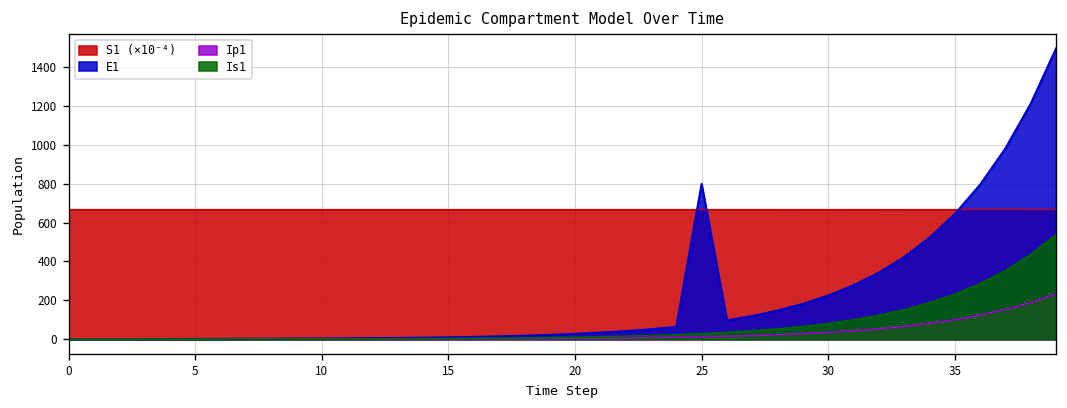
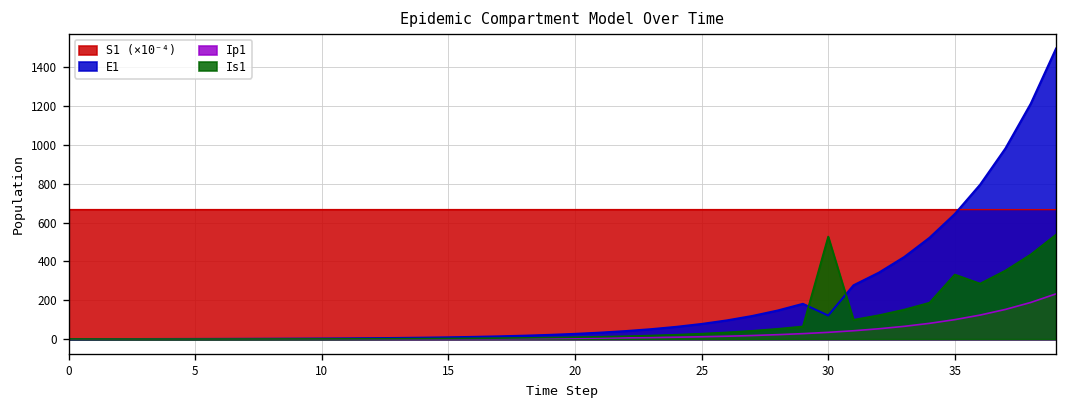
E1, 25: 800 -> 80
E1, 30: 220 -> 120
Is1, 30: 80 -> 530
Is1, 35: 230 -> 330
